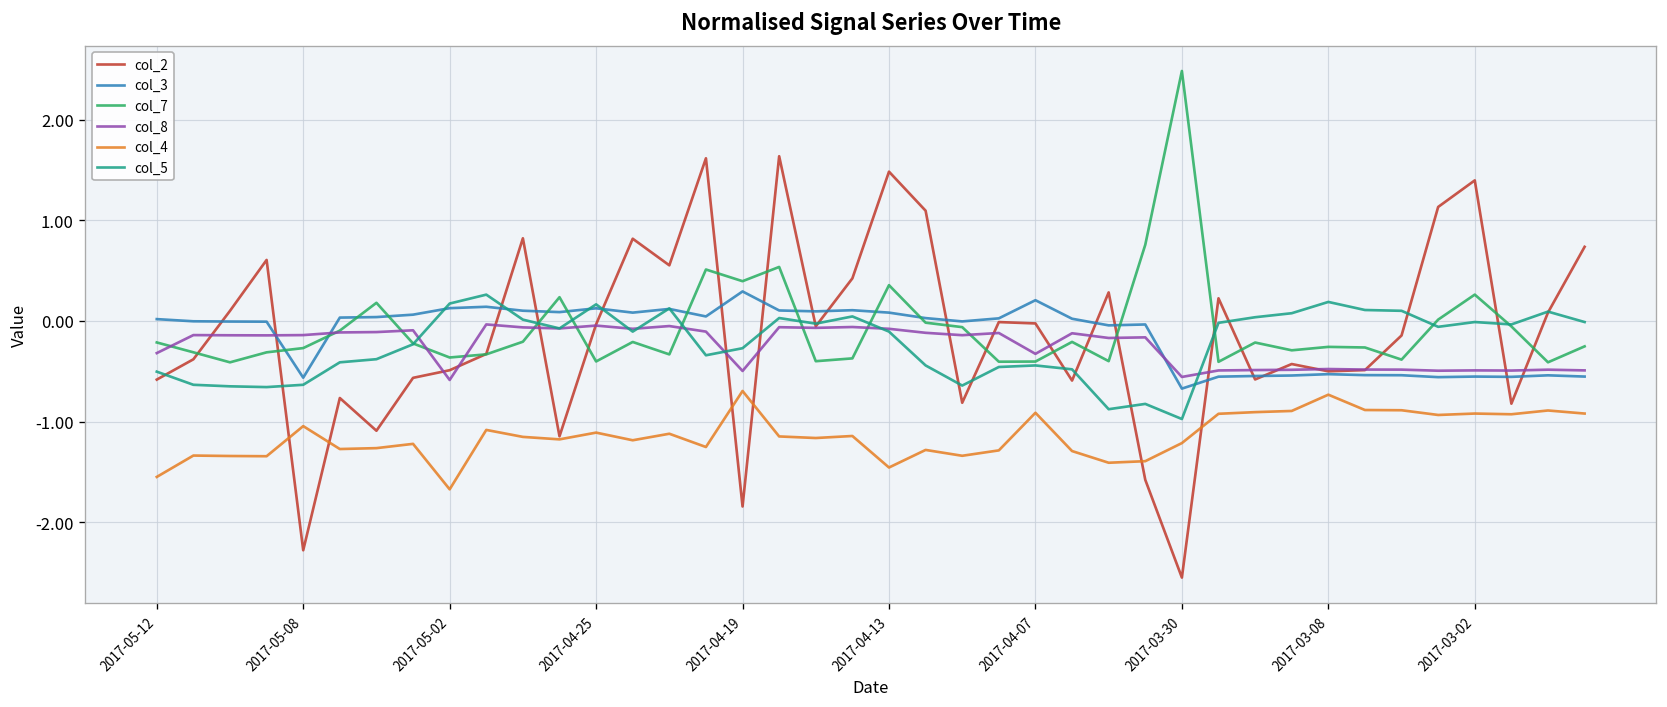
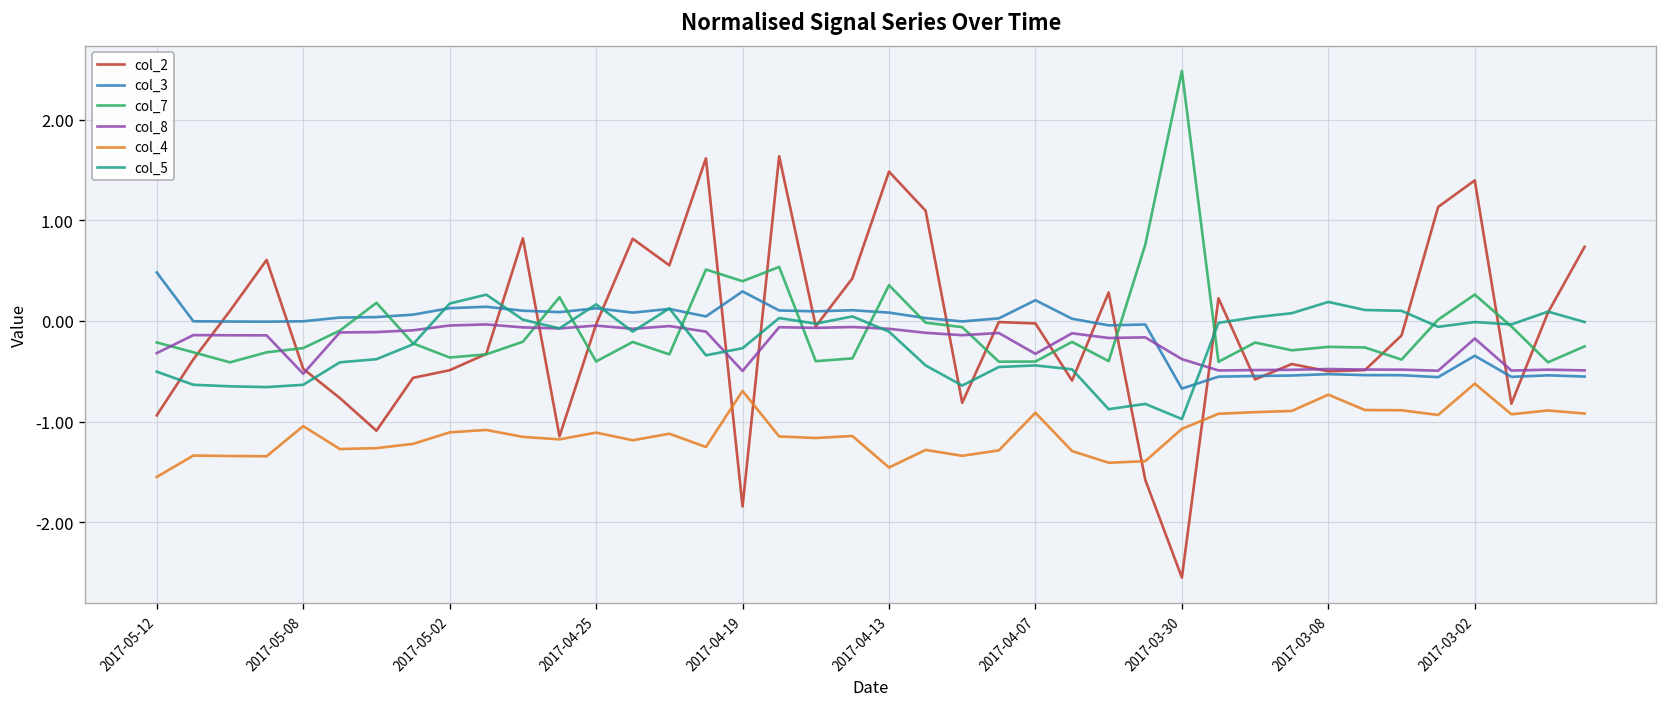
col_2, 2017-05-12: -0.6 -> -0.9
col_3, 2017-05-12: 0.0 -> 0.5
col_2, 2017-05-08: -2.3 -> -0.5
col_3, 2017-05-08: -0.6 -> 0.0
col_8, 2017-05-08: -0.1 -> -0.5
col_8, 2017-05-02: -0.6 -> 0.0
col_4, 2017-05-02: -1.7 -> -1.1
col_8, 2017-03-30: -0.6 -> -0.4
col_4, 2017-03-30: -1.2 -> -1.1
col_3, 2017-03-02: -0.6 -> -0.3
col_8, 2017-03-02: -0.5 -> -0.2
col_4, 2017-03-02: -0.9 -> -0.6
